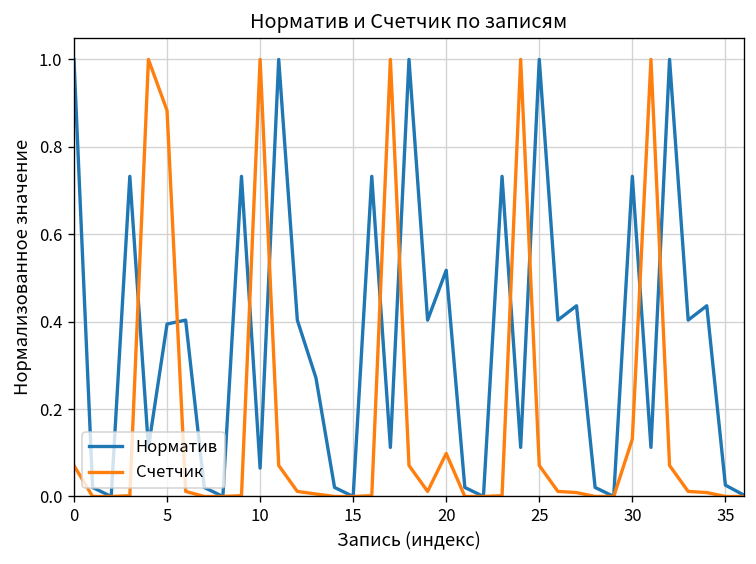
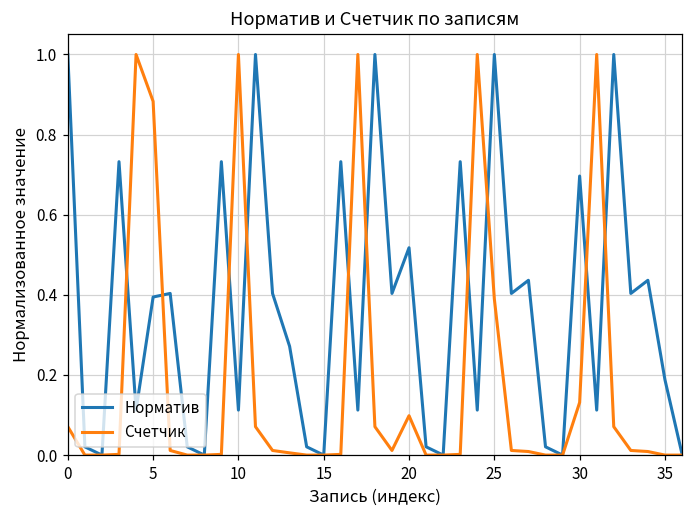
Норматив, 10: 0.06 -> 0.11
Счетчик, 25: 0.07 -> 0.39
Норматив, 30: 0.73 -> 0.70
Норматив, 35: 0.03 -> 0.19
